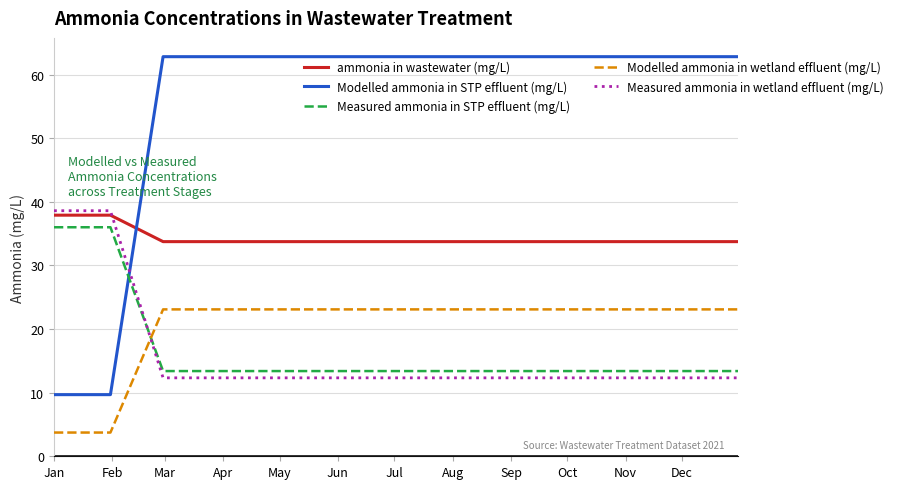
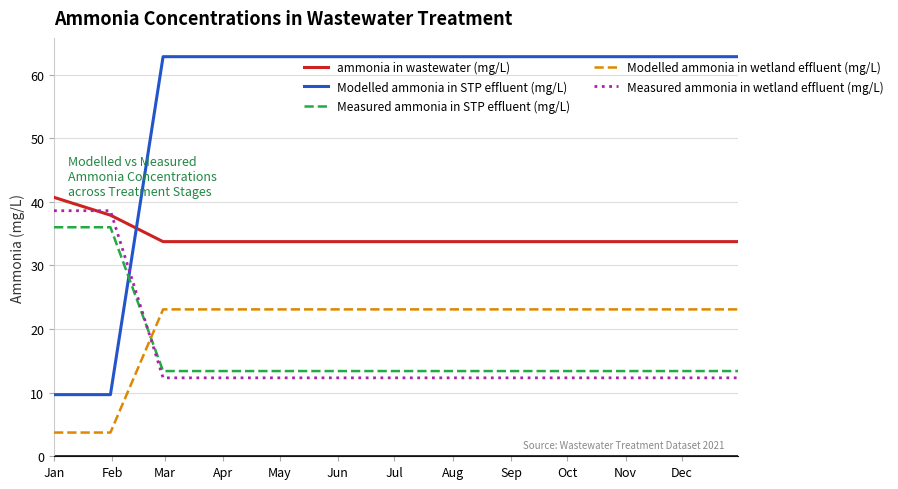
ammonia in wastewater (mg/L), Jan: 38 -> 41
